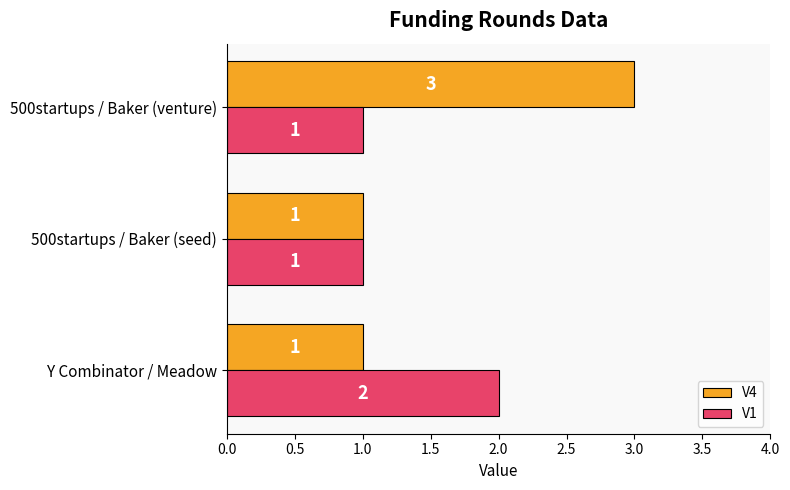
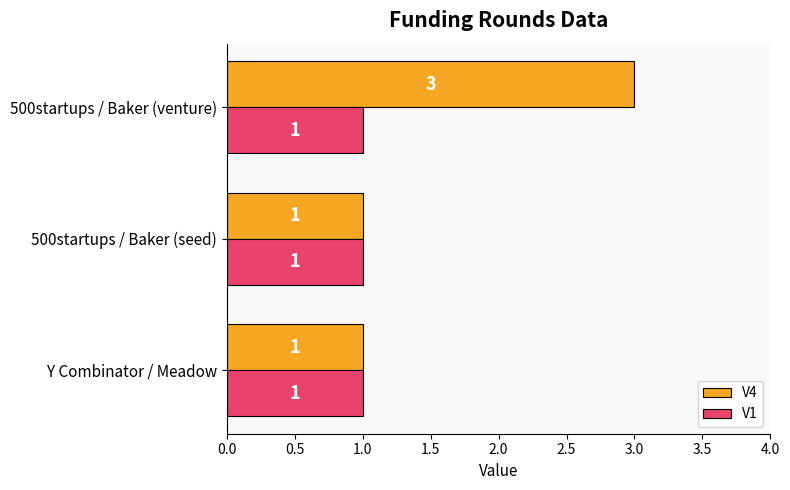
V1, Y Combinator / Meadow: 2 -> 1
